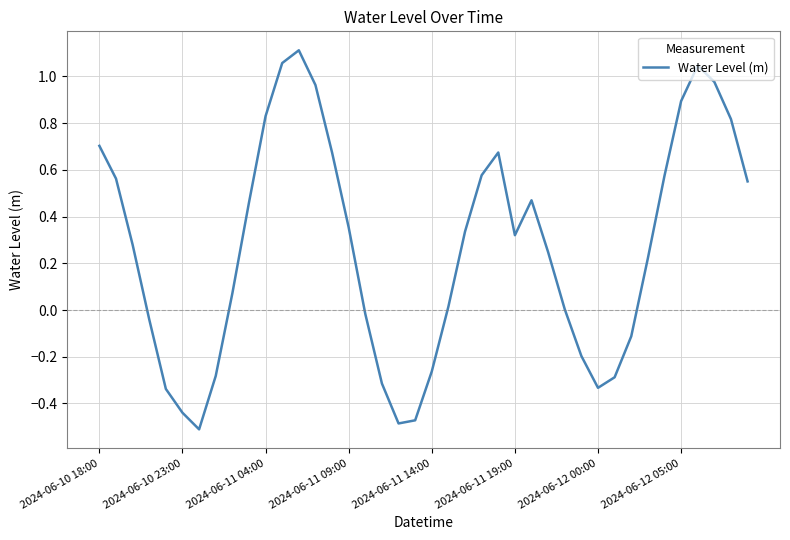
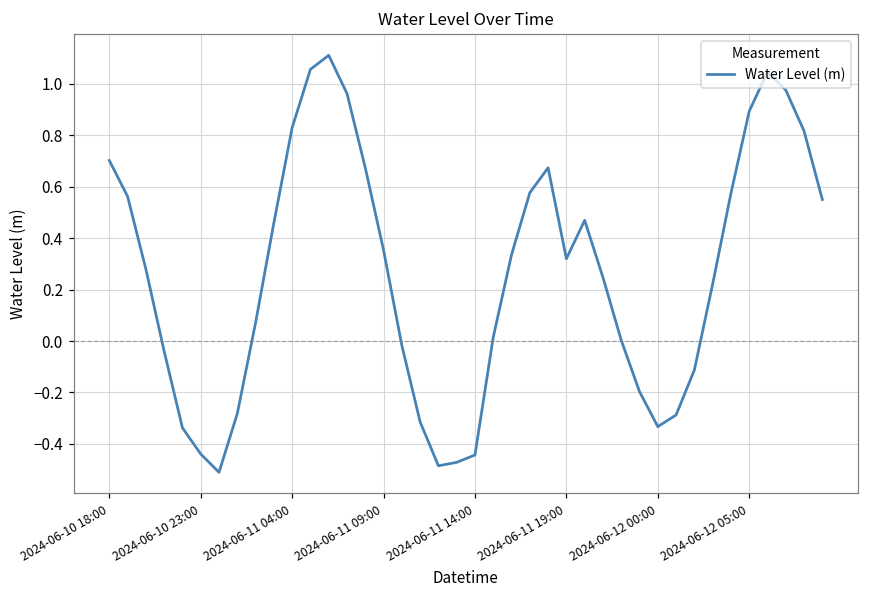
2024-06-11 14:00: -0.26 -> -0.44
